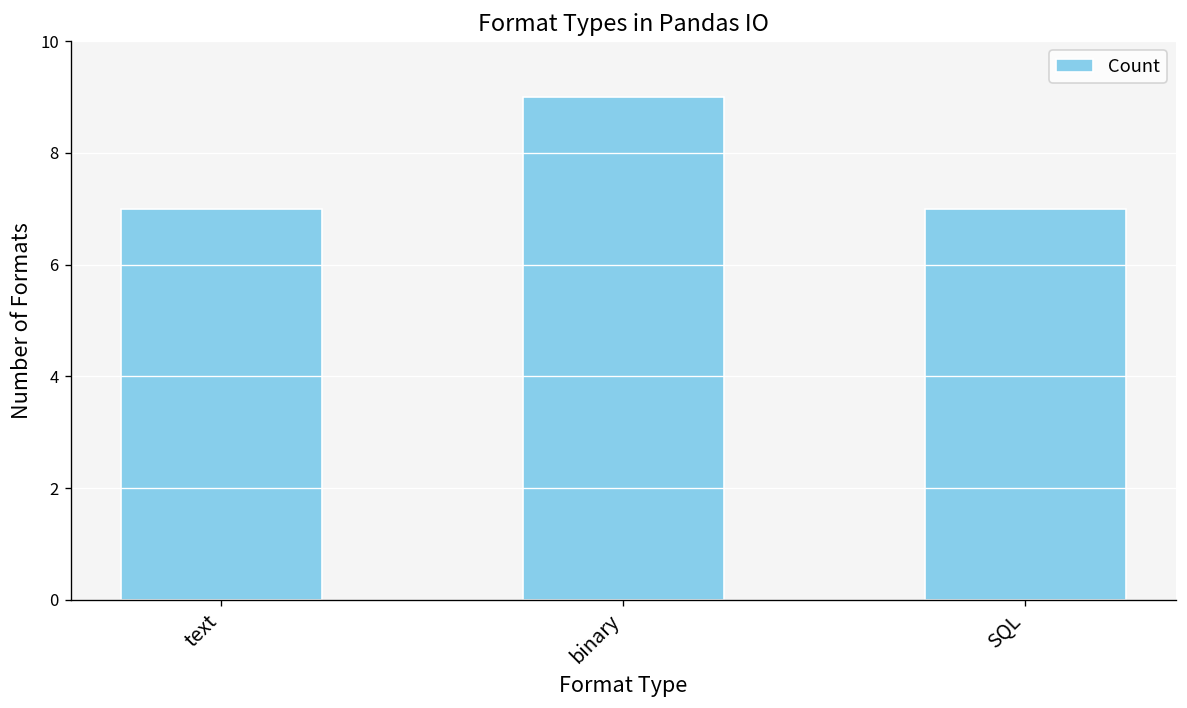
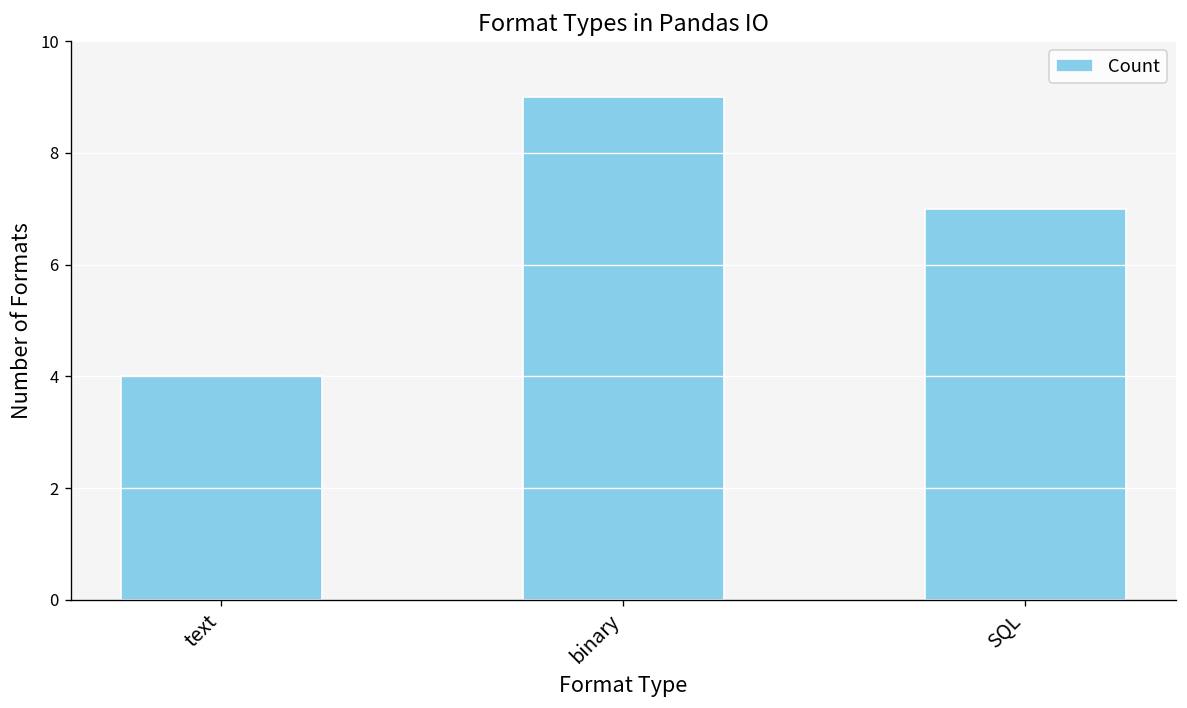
text: 7 -> 4
